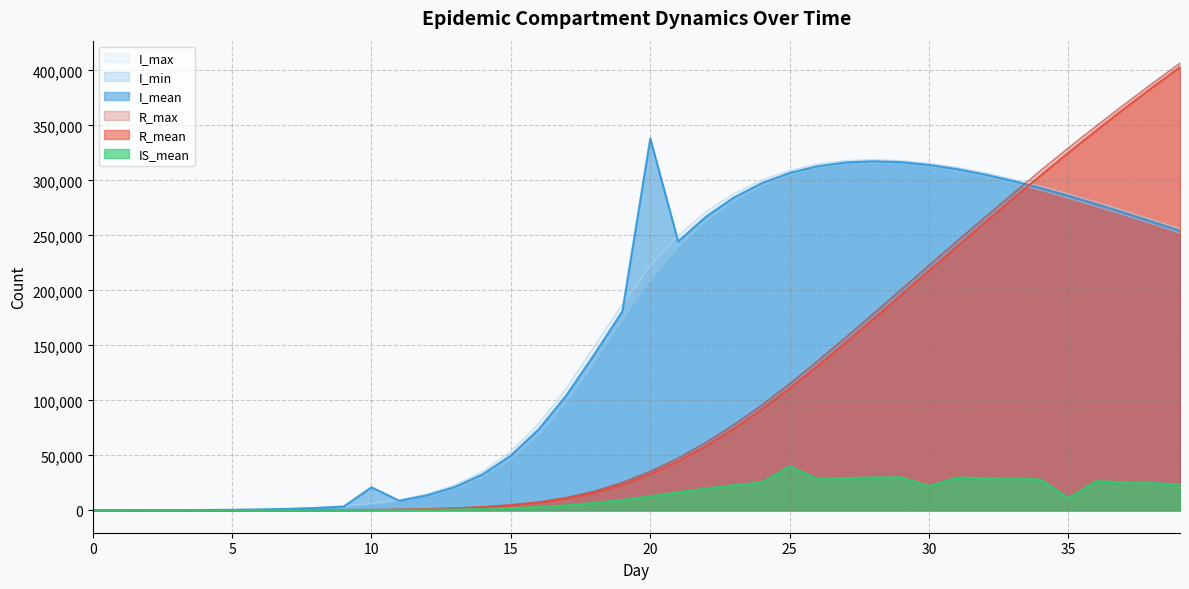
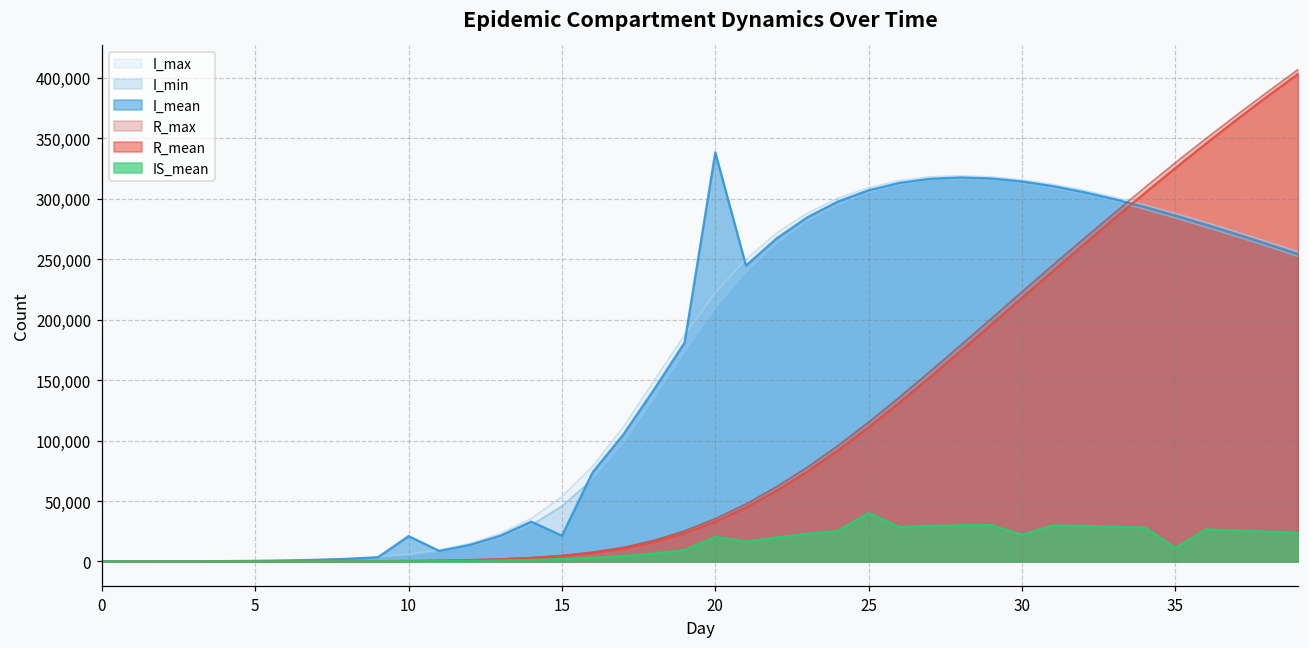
I_mean, 15: 50,000 -> 21,000
IS_mean, 20: 13,000 -> 20,000
